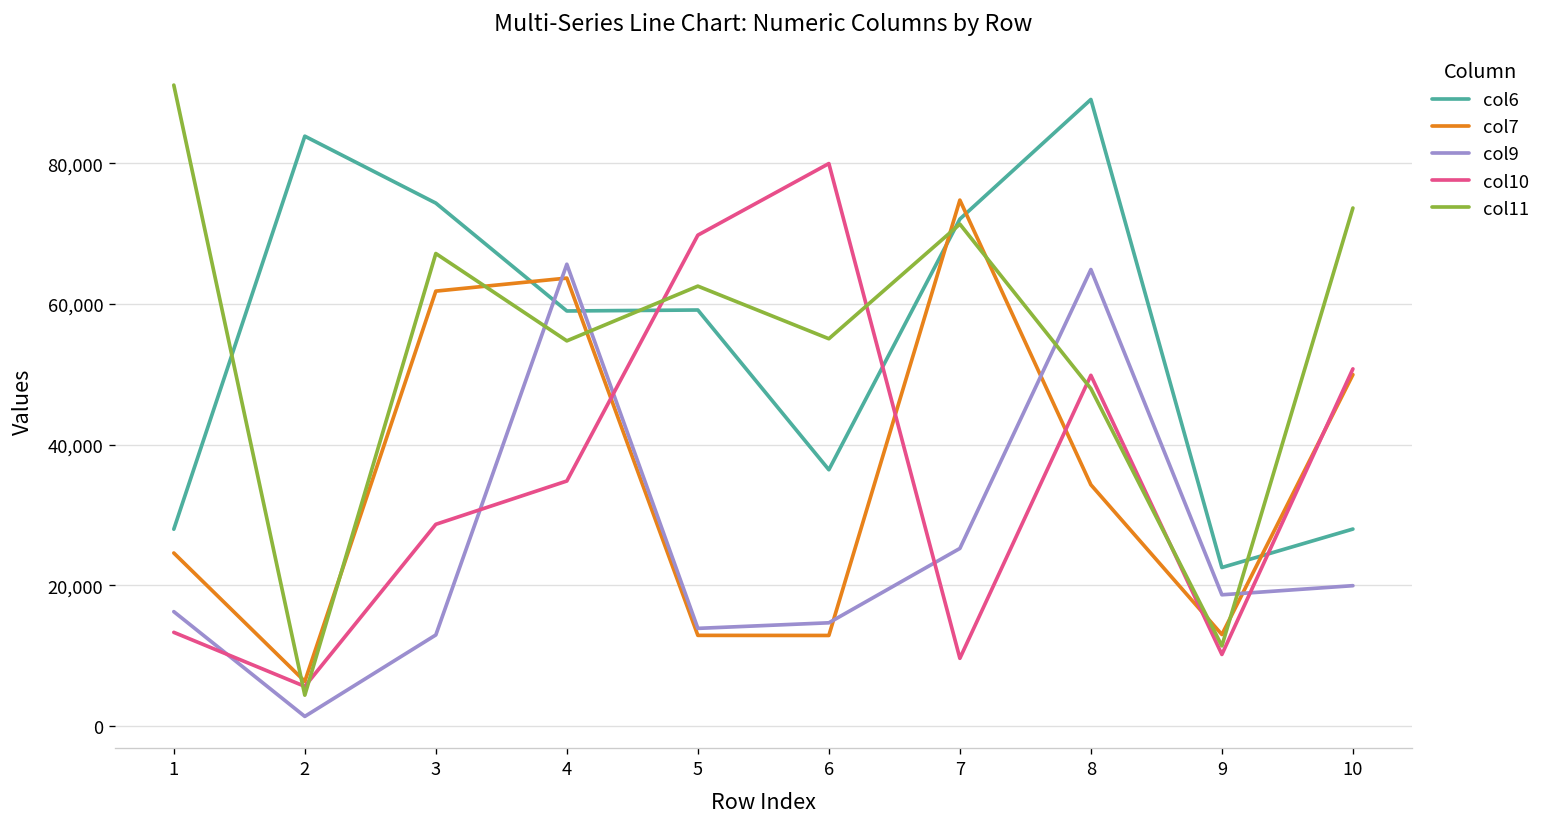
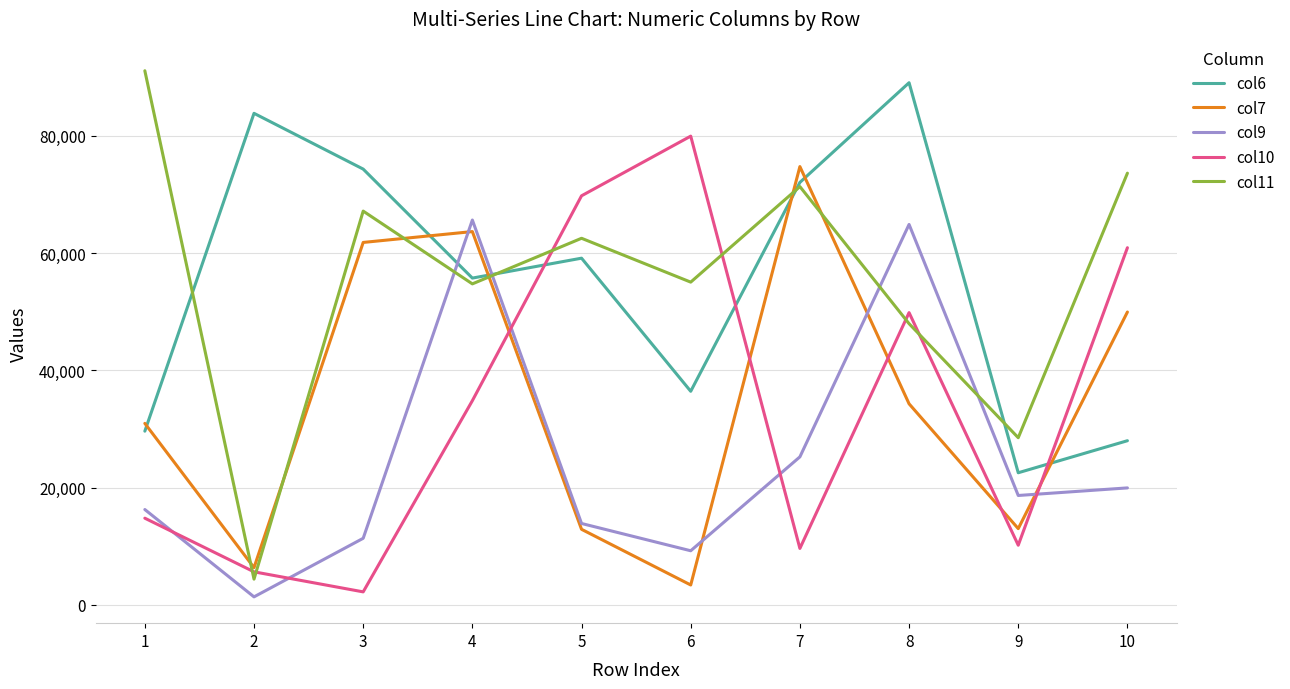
col6, 1: 28,000 -> 30,000
col7, 1: 25,000 -> 31,000
col10, 1: 13,000 -> 15,000
col9, 3: 13,000 -> 11,000
col10, 3: 29,000 -> 2,000
col6, 4: 59,000 -> 56,000
col7, 6: 13,000 -> 3,000
col9, 6: 15,000 -> 9,000
col11, 9: 11,000 -> 29,000
col10, 10: 51,000 -> 61,000
